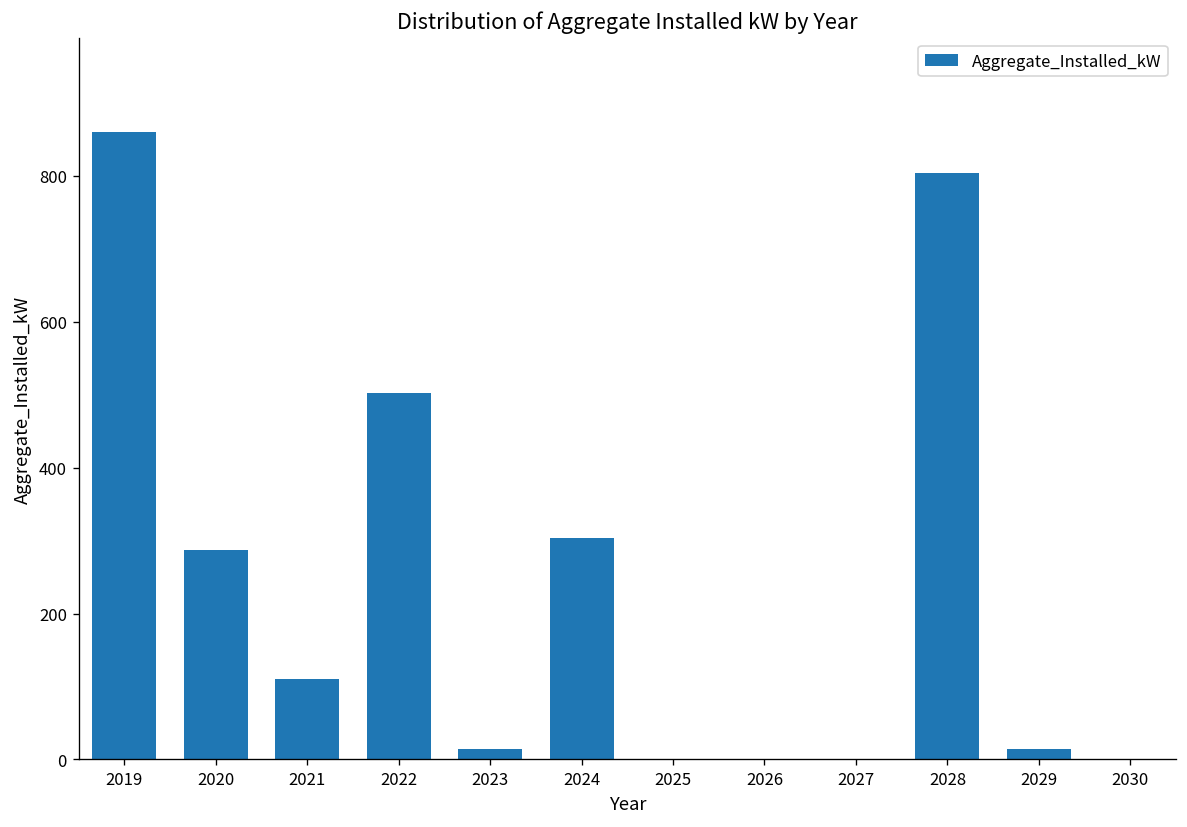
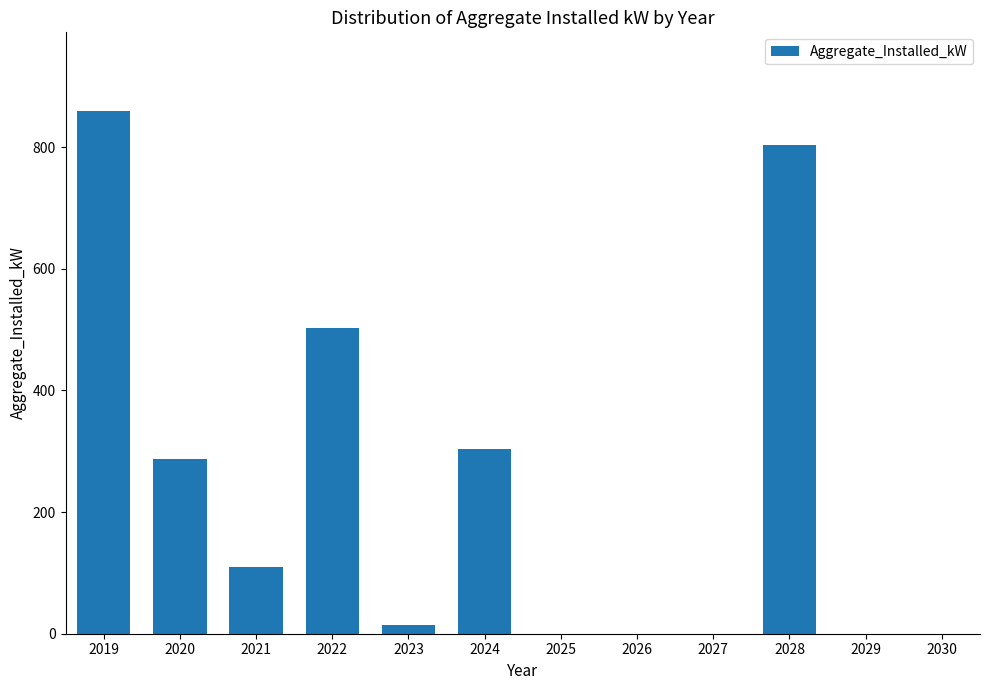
2029: 20 -> 0
